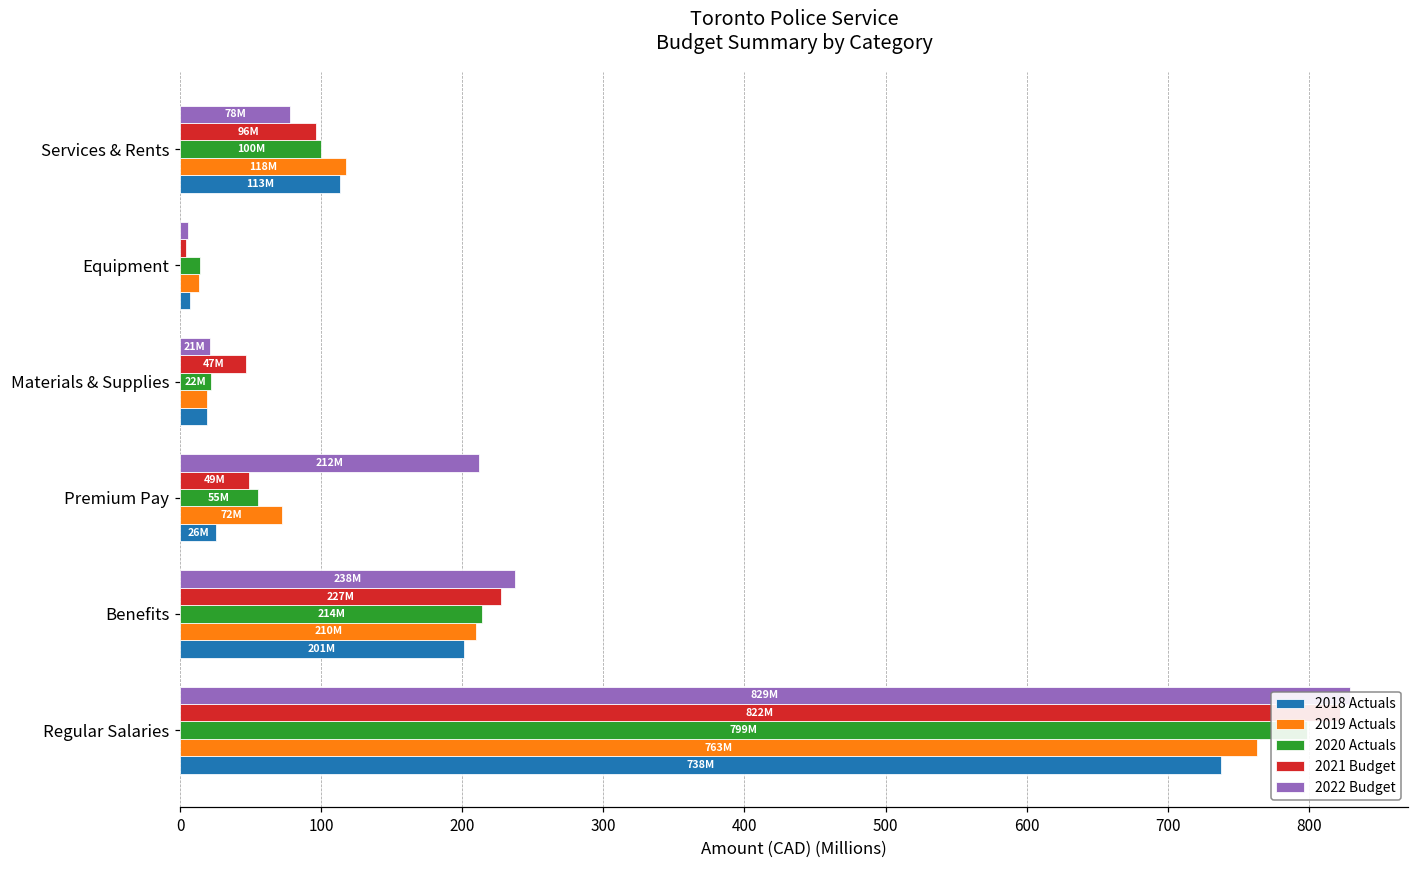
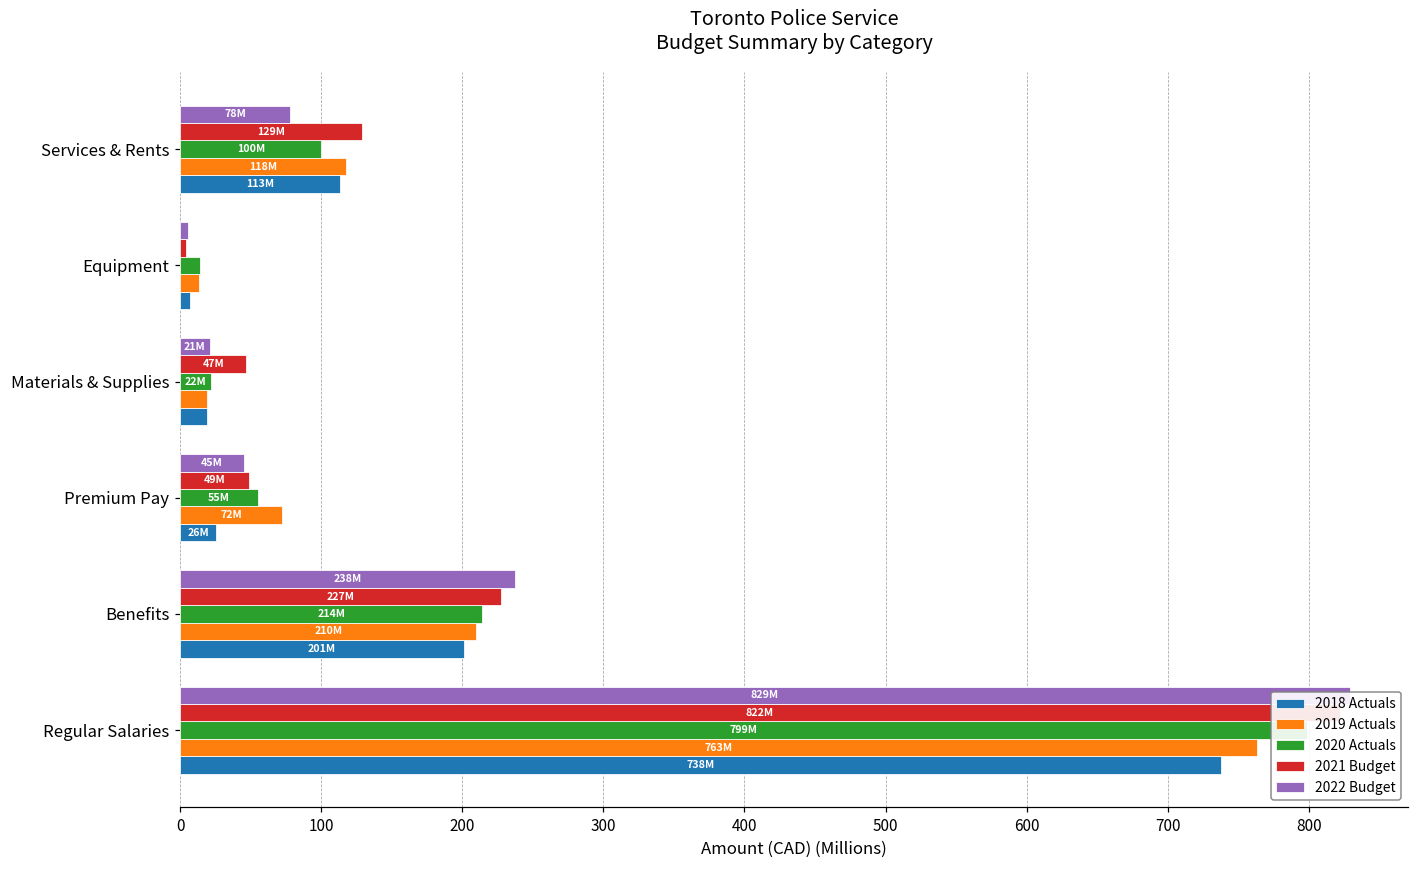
2021 Budget, Services & Rents: 96M -> 129M
2022 Budget, Premium Pay: 212M -> 45M
